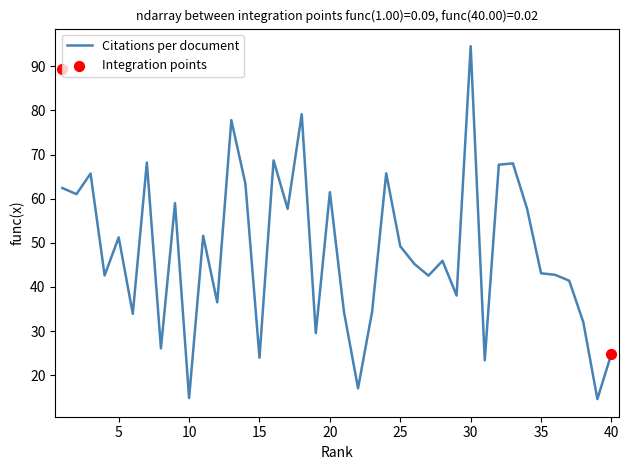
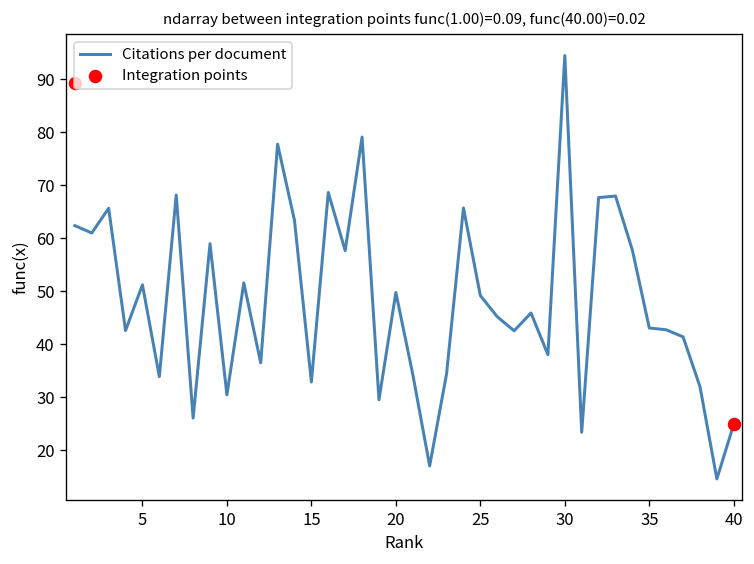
Citations per document, 10: 15 -> 30
Citations per document, 15: 24 -> 33
Citations per document, 20: 61 -> 50
